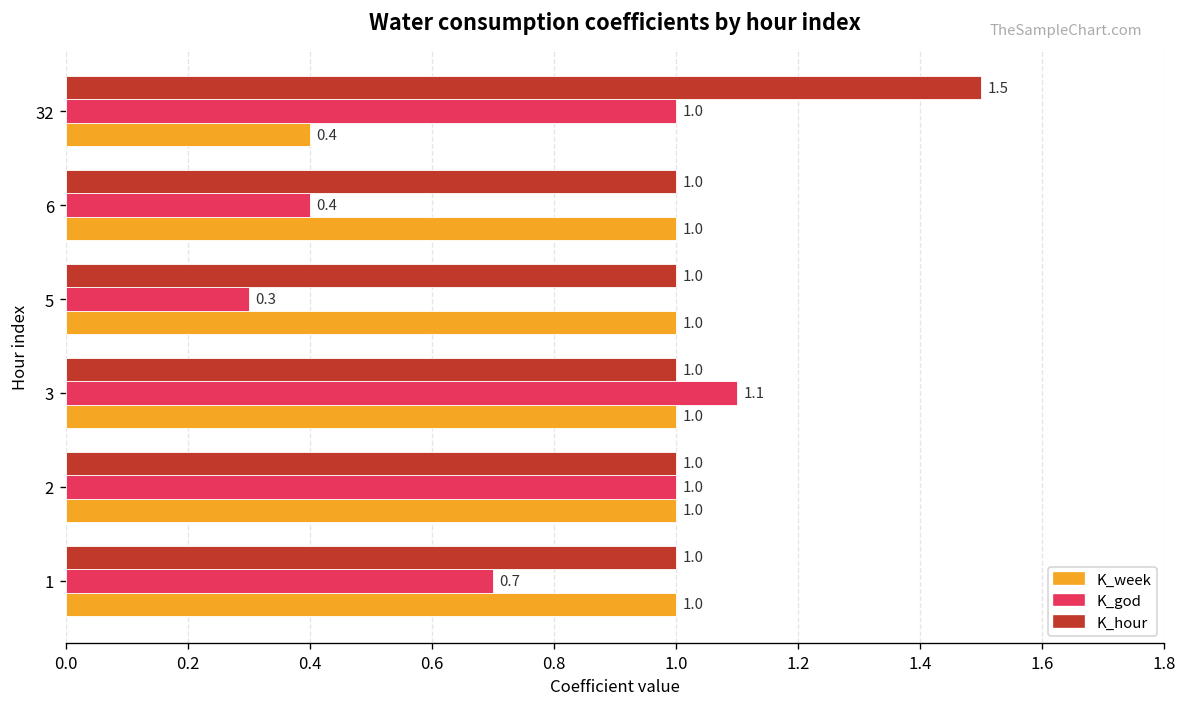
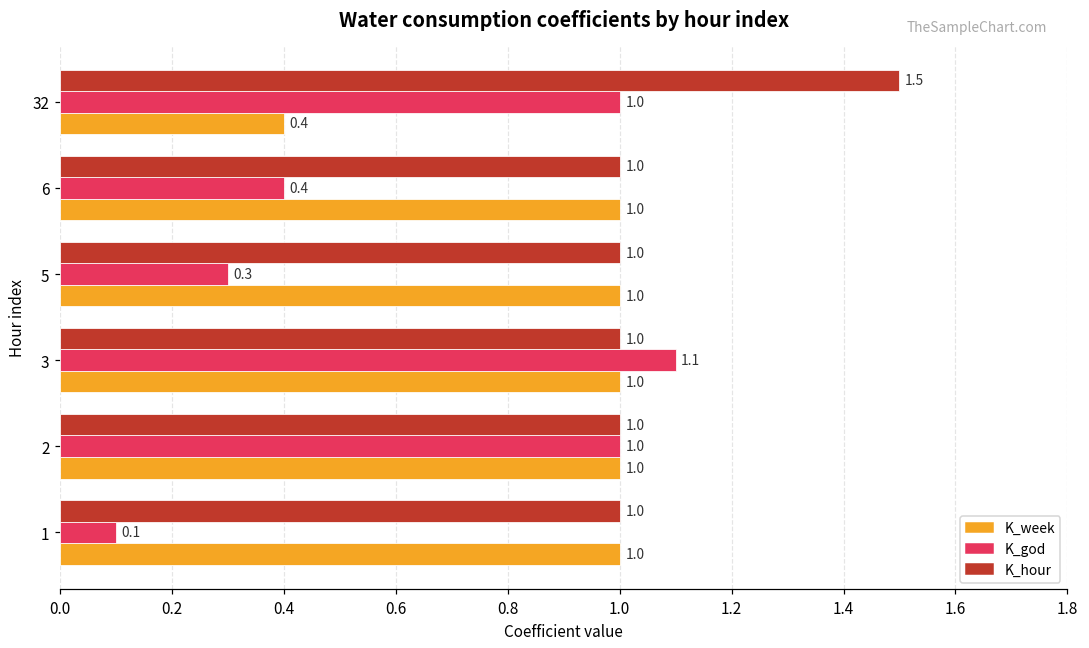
K_god, 1: 0.7 -> 0.1
